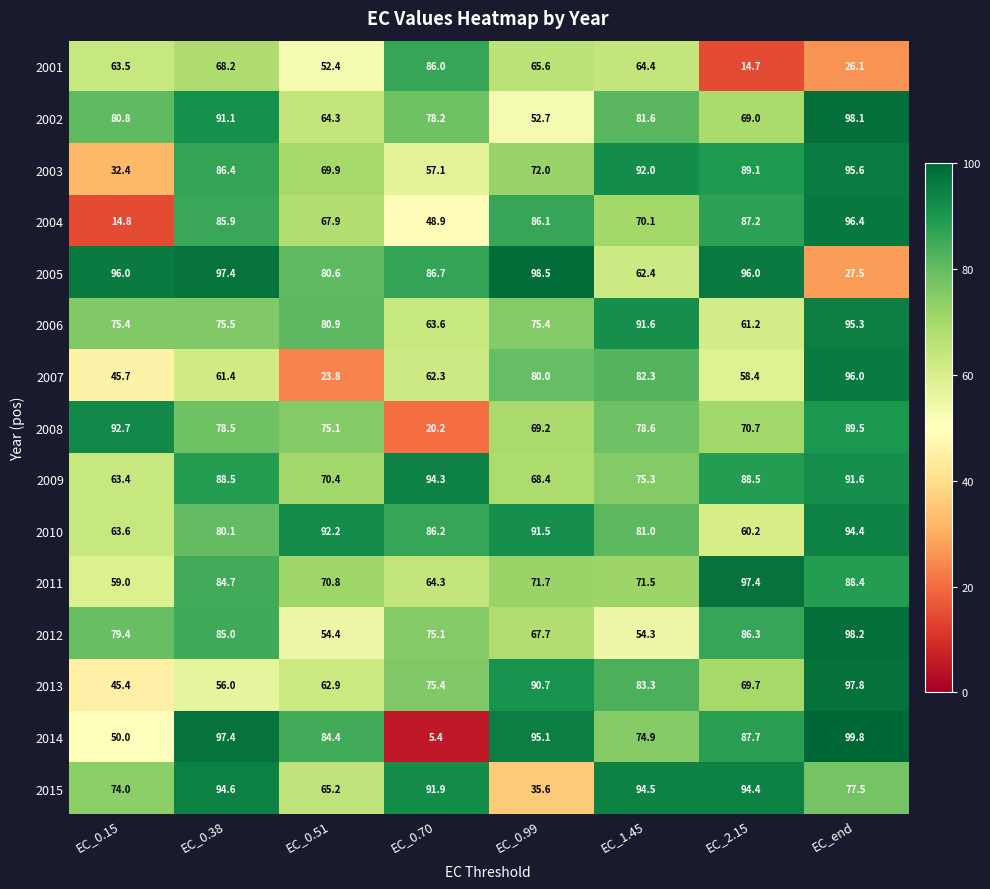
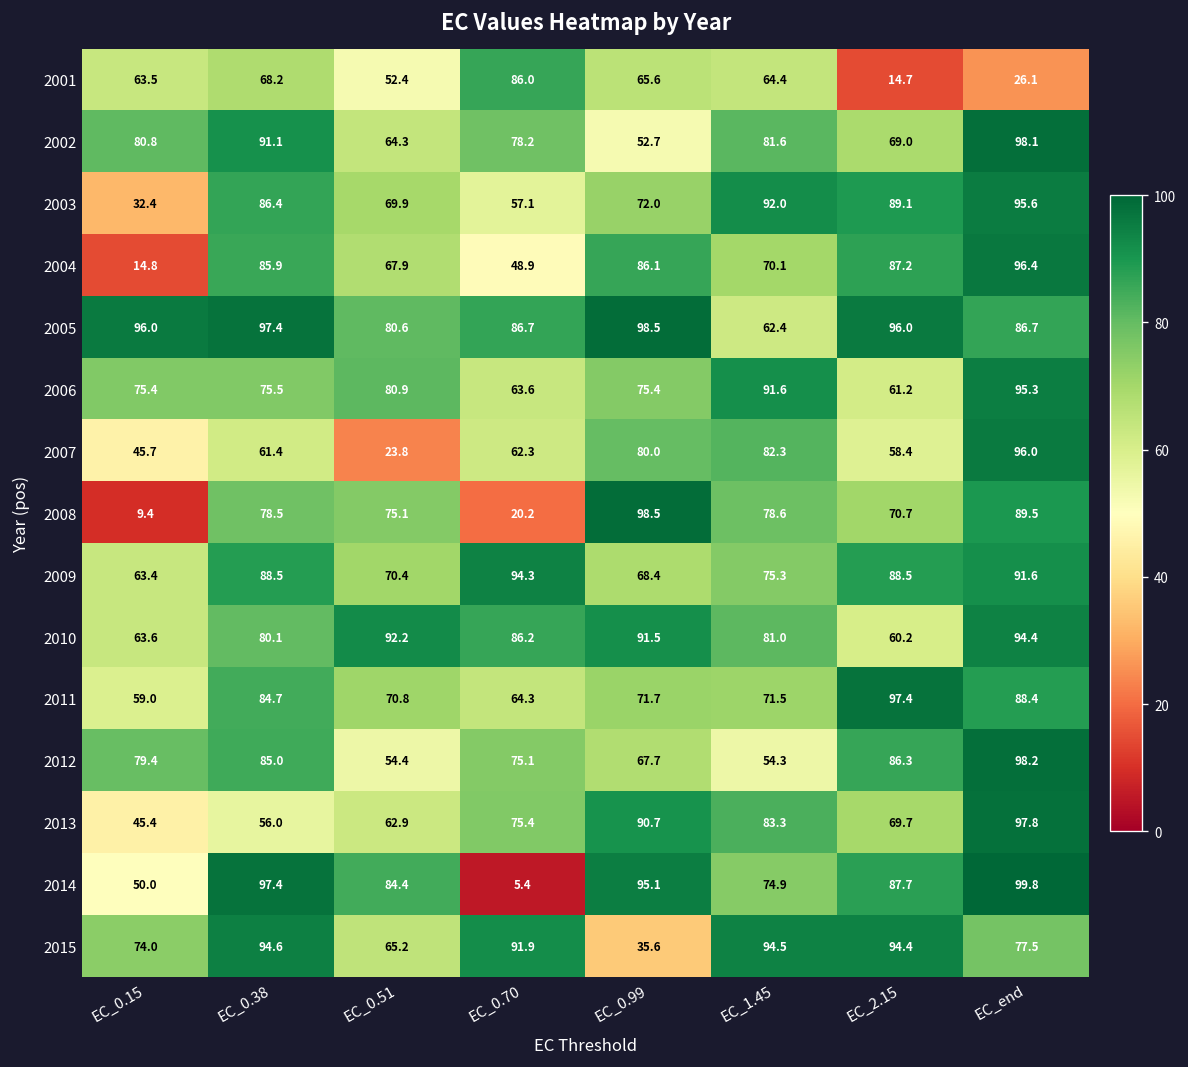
2005, EC_end: 27.5 -> 86.7
2008, EC_0.15: 92.7 -> 9.4
2008, EC_0.99: 69.2 -> 98.5
